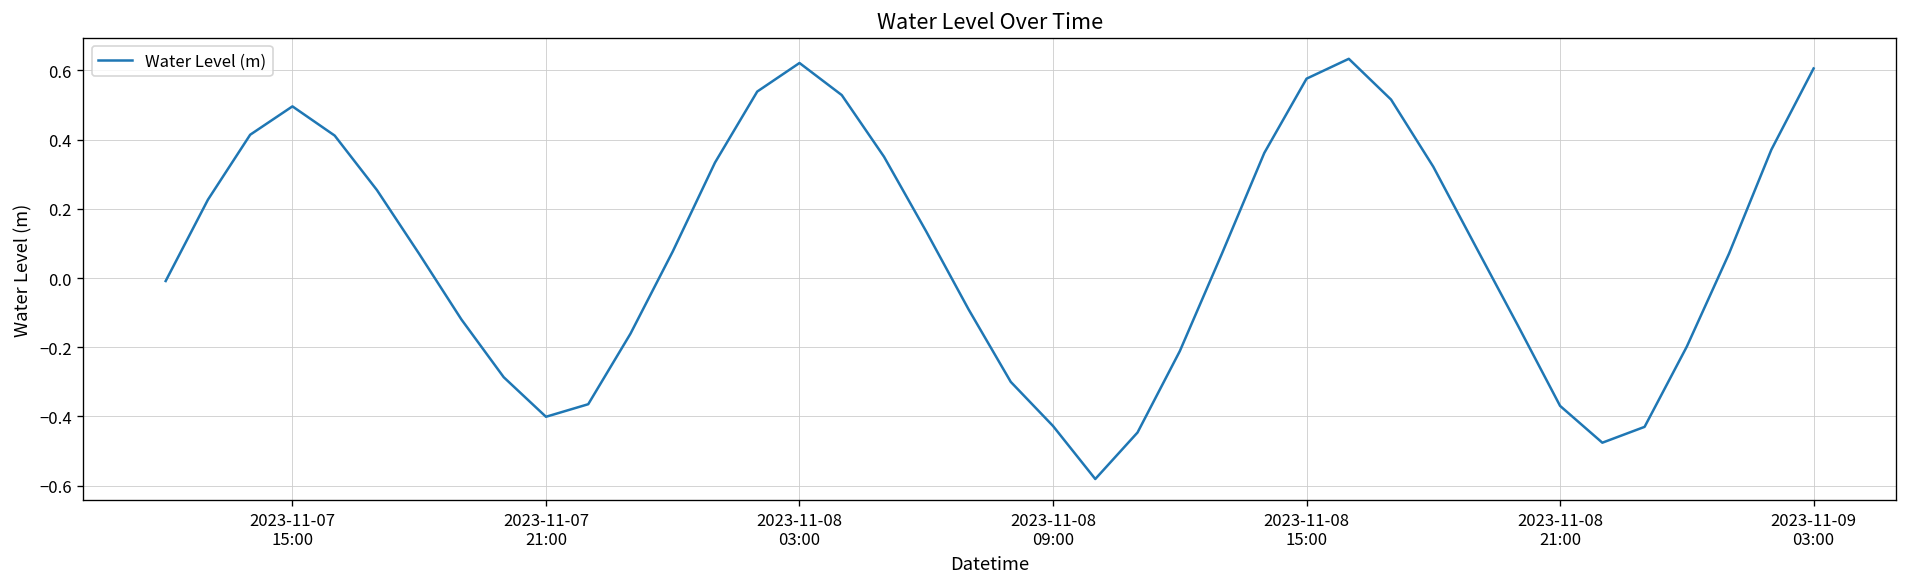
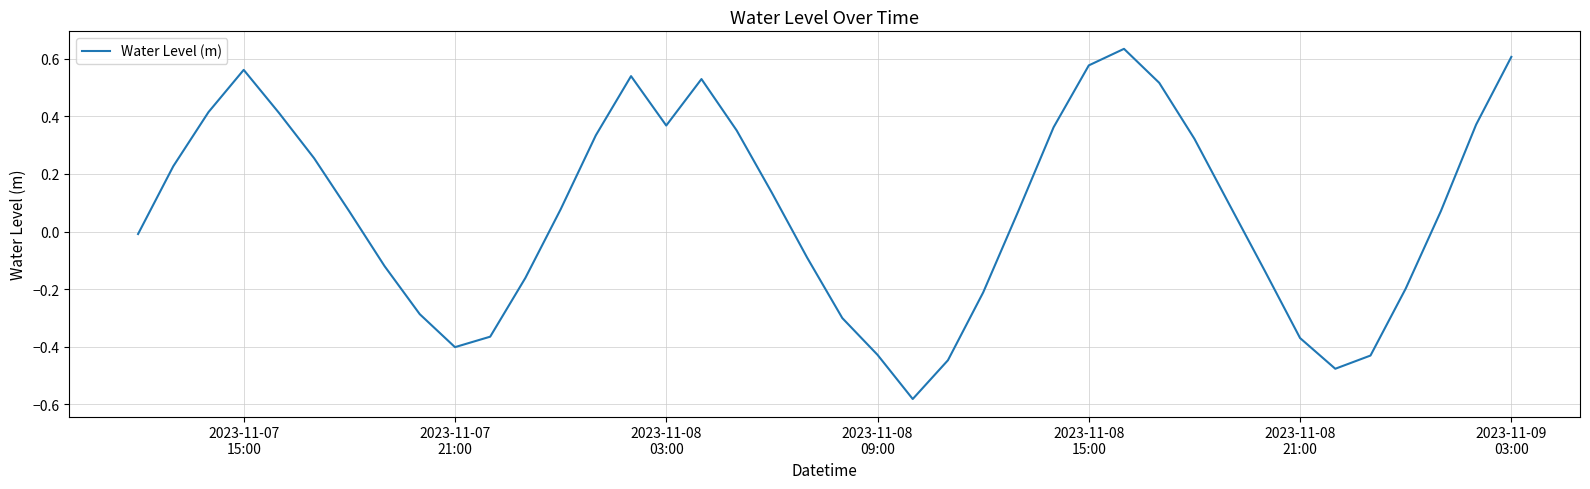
2023-11-07 15:00: 0.50 -> 0.56
2023-11-08 03:00: 0.62 -> 0.37
